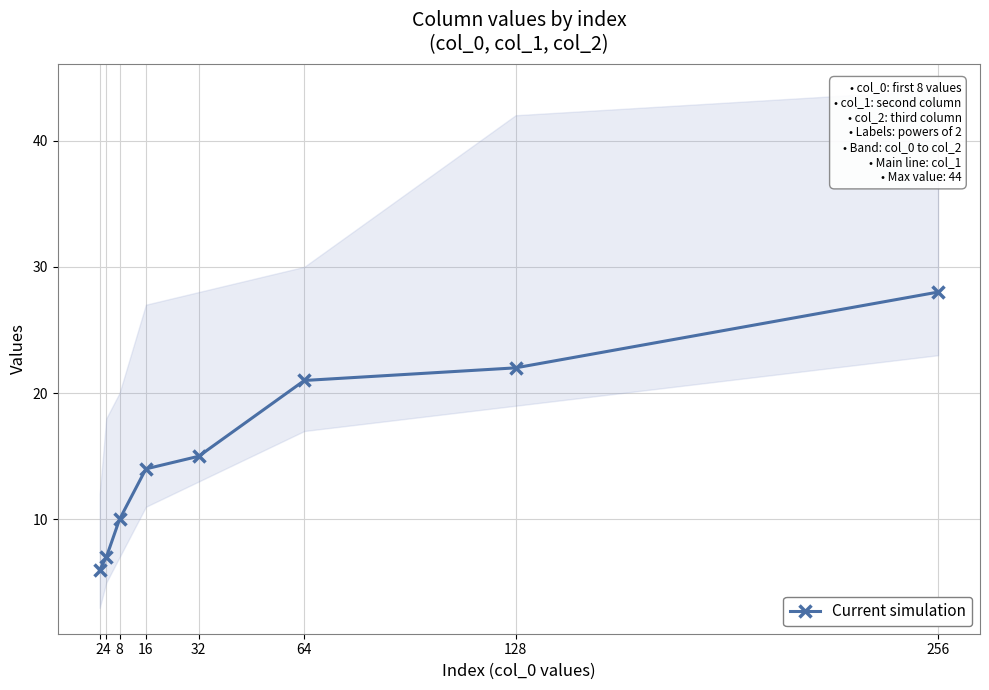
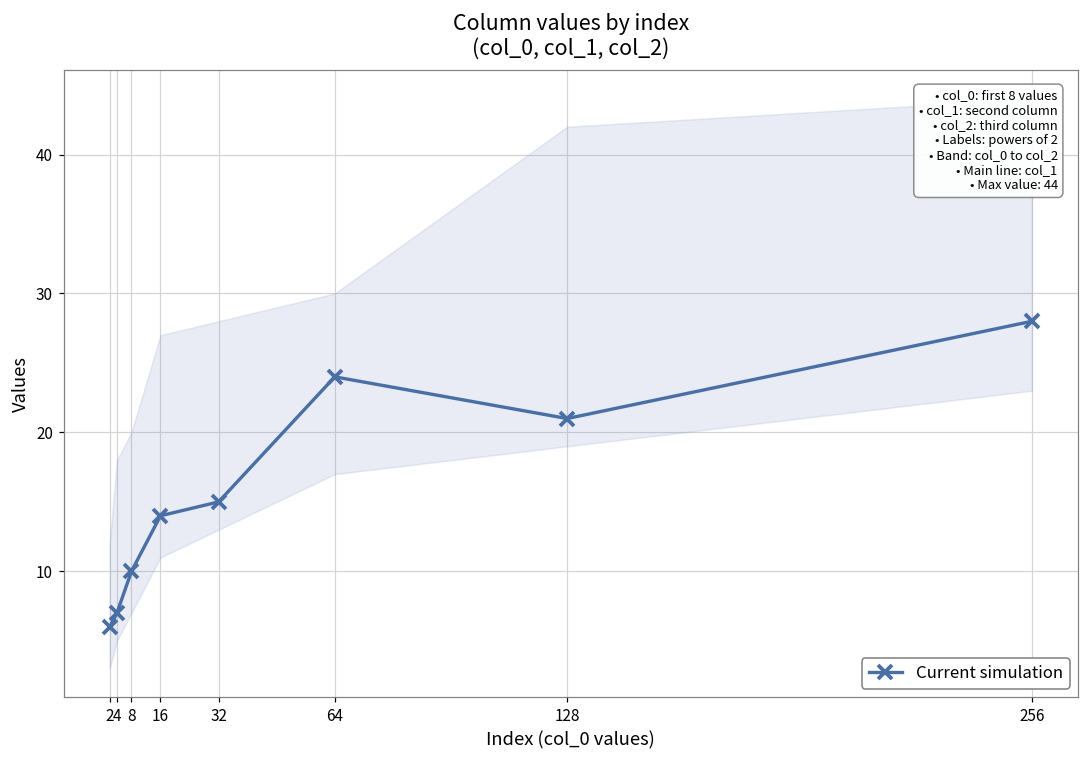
Current simulation, 64: 21 -> 24
Current simulation, 128: 22 -> 21
